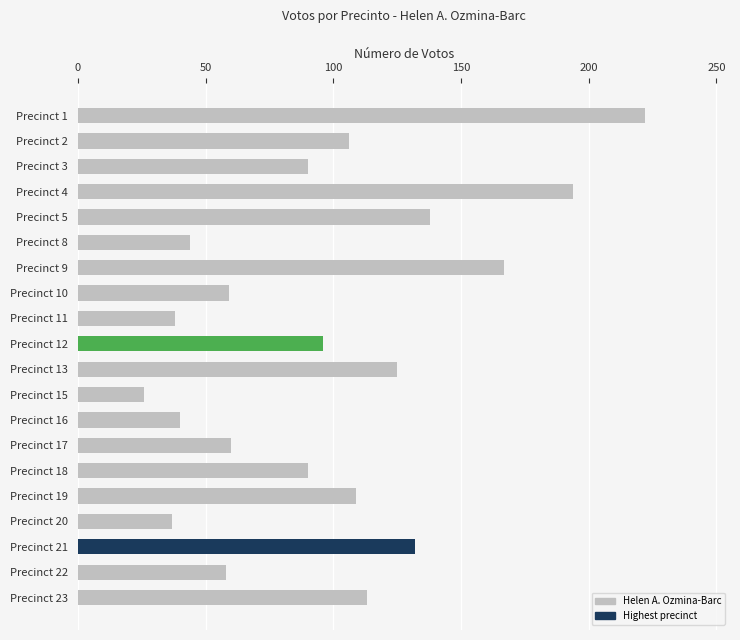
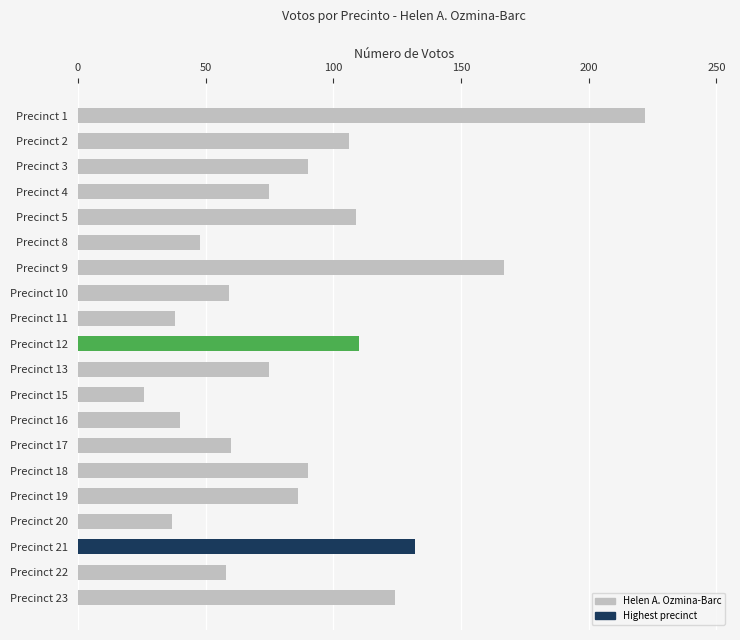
Precinct 4: 194 -> 75
Precinct 5: 138 -> 109
Precinct 8: 44 -> 48
Precinct 12: 96 -> 110
Precinct 13: 125 -> 75
Precinct 19: 109 -> 86
Precinct 23: 113 -> 124
